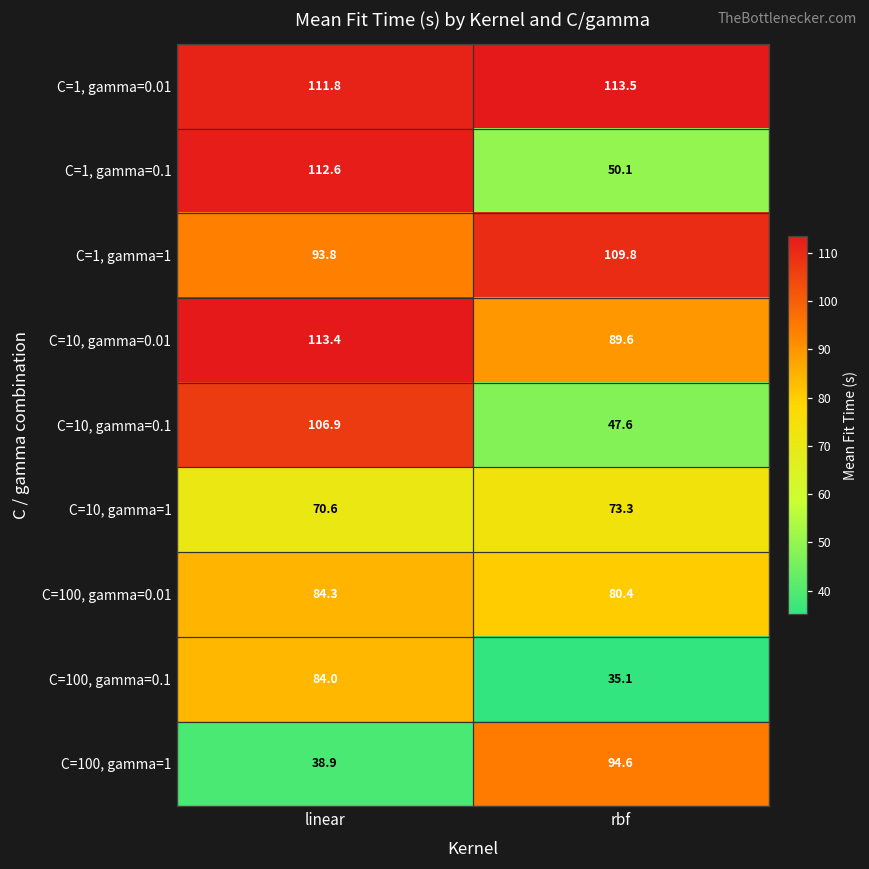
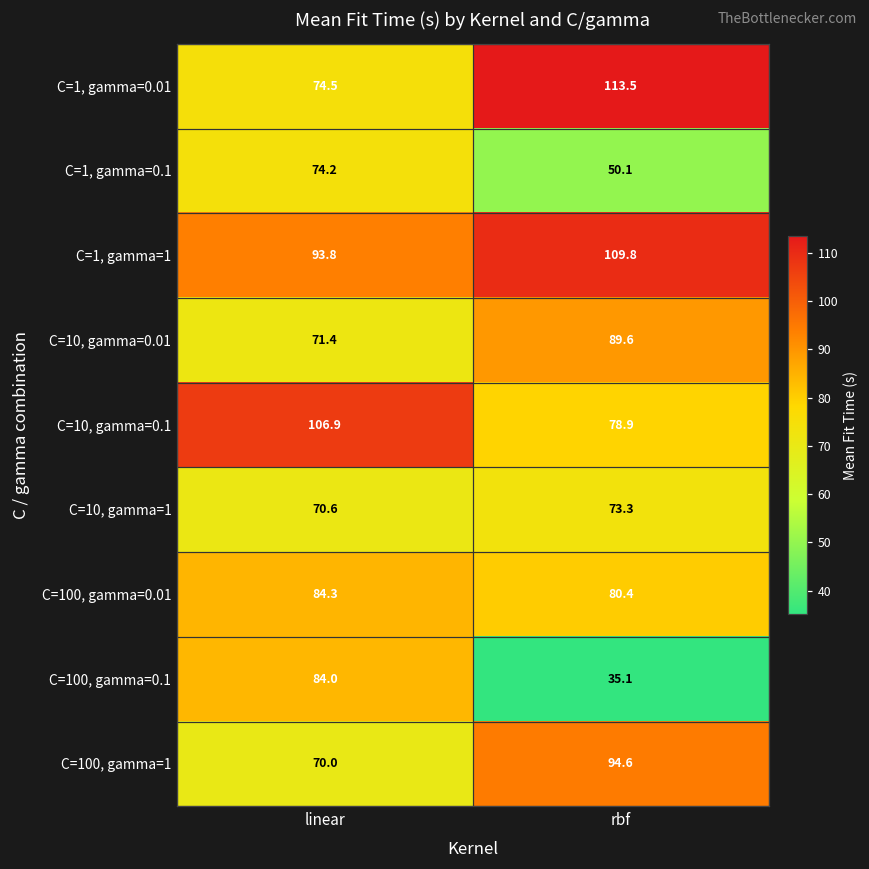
C=1, gamma=0.01, linear: 111.8 -> 74.5
C=1, gamma=0.1, linear: 112.6 -> 74.2
C=10, gamma=0.01, linear: 113.4 -> 71.4
C=10, gamma=0.1, rbf: 47.6 -> 78.9
C=100, gamma=1, linear: 38.9 -> 70.0
